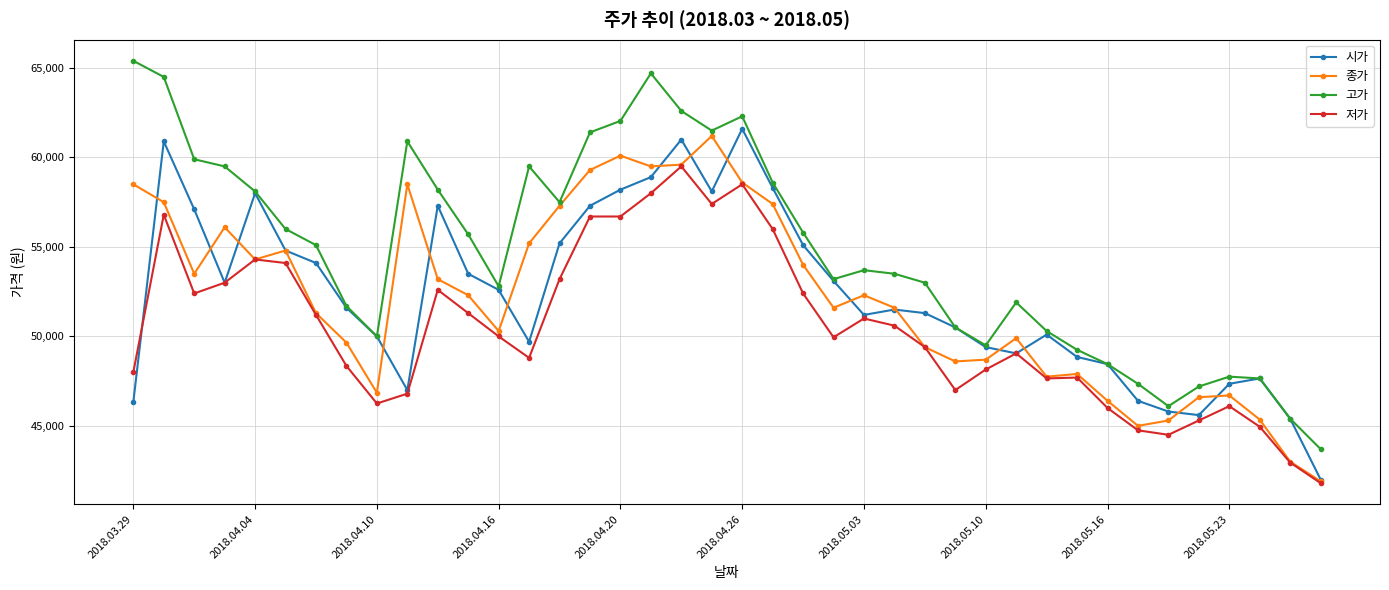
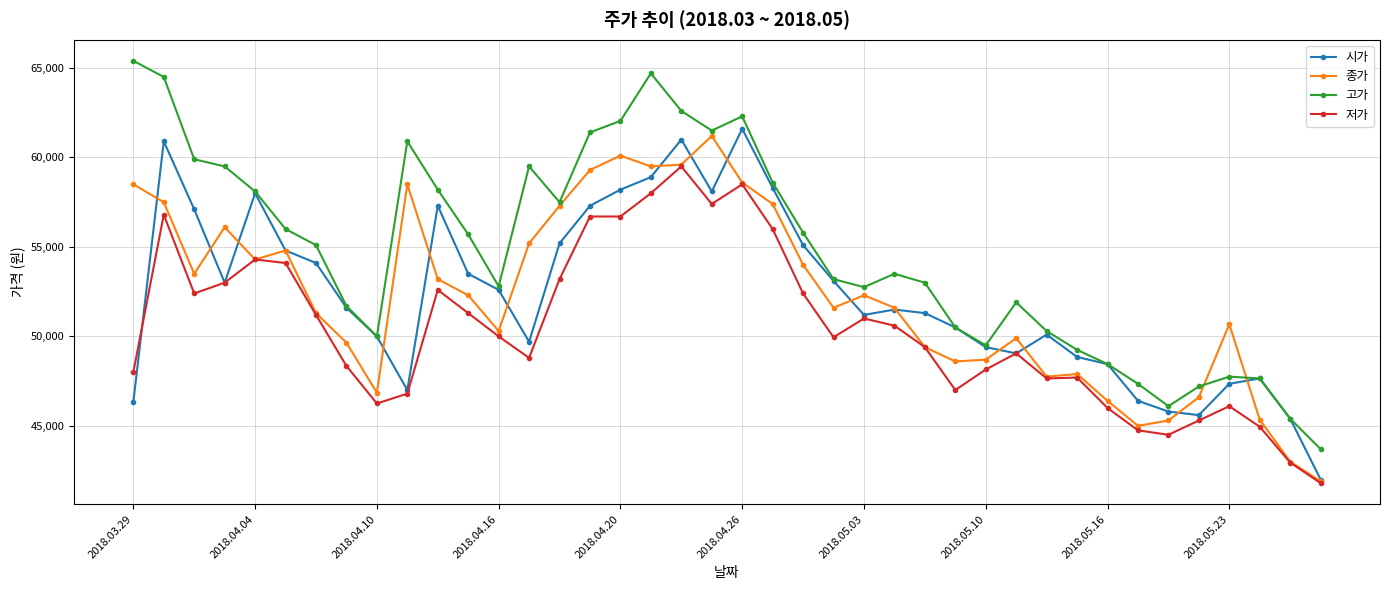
고가, 2018.05.03: 53,700 -> 52,800
종가, 2018.05.23: 46,700 -> 50,700
